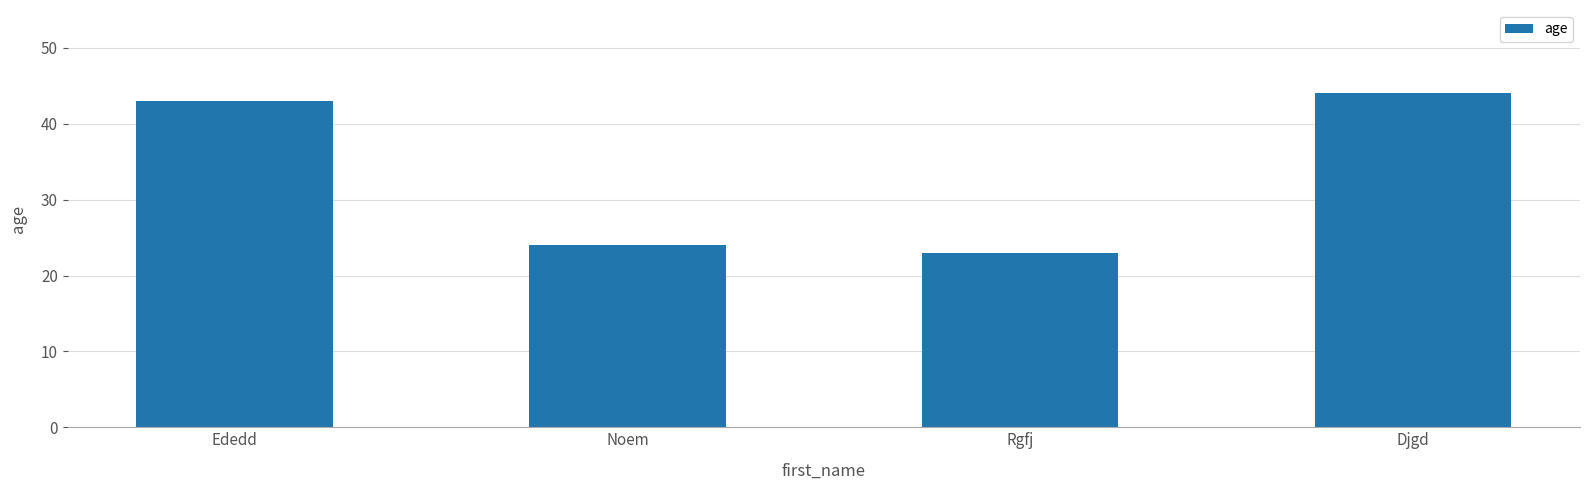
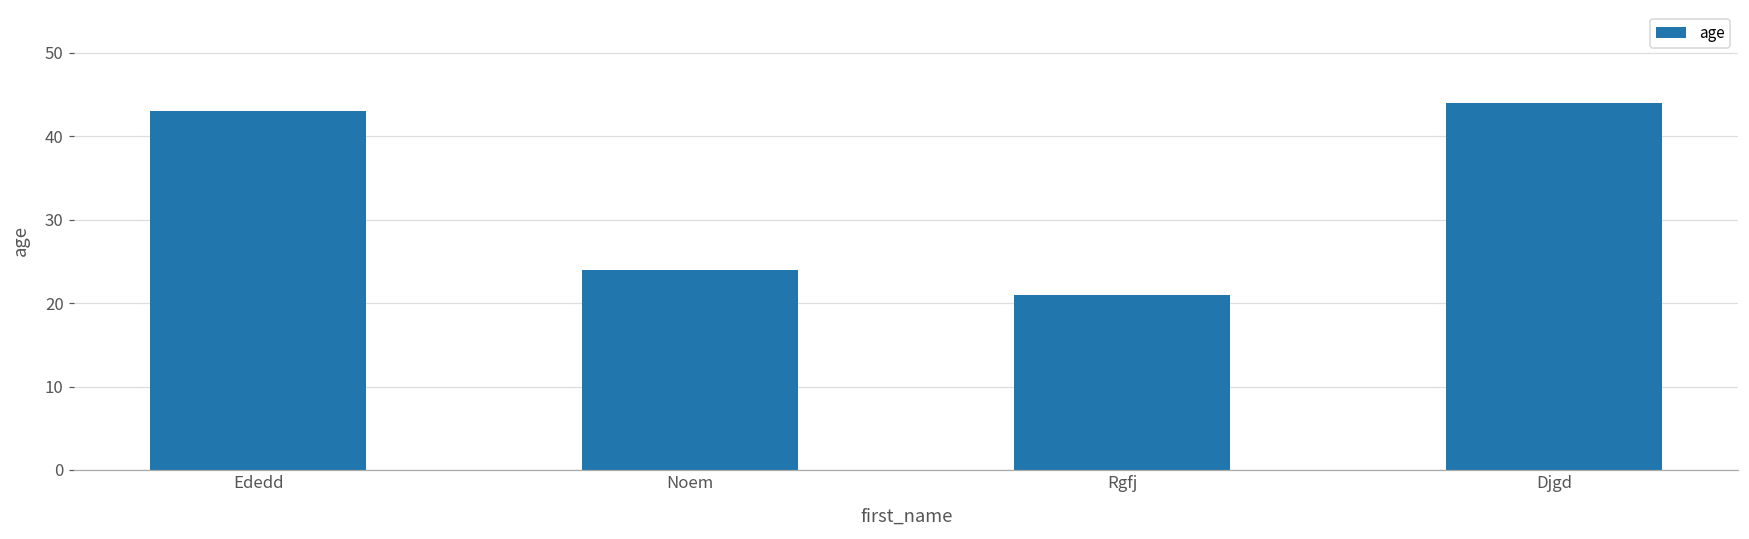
Rgfj: 23 -> 21
